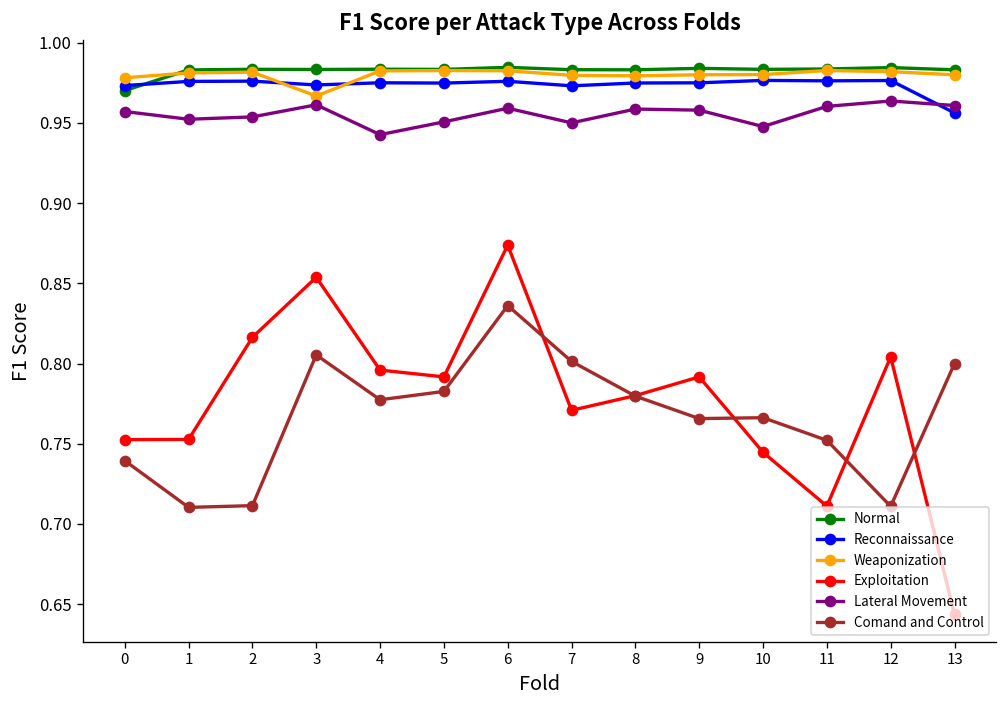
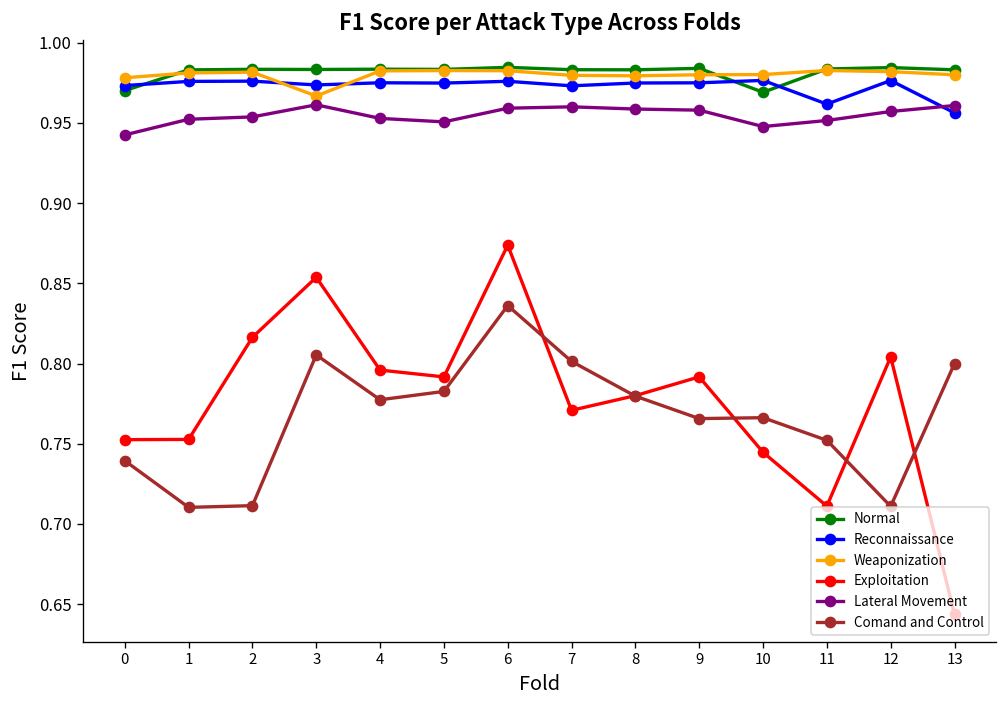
Lateral Movement, 0: 0.957 -> 0.943
Lateral Movement, 4: 0.943 -> 0.953
Lateral Movement, 7: 0.95 -> 0.96
Normal, 10: 0.983 -> 0.969
Reconnaissance, 11: 0.976 -> 0.962
Lateral Movement, 11: 0.960 -> 0.951
Lateral Movement, 12: 0.964 -> 0.957
